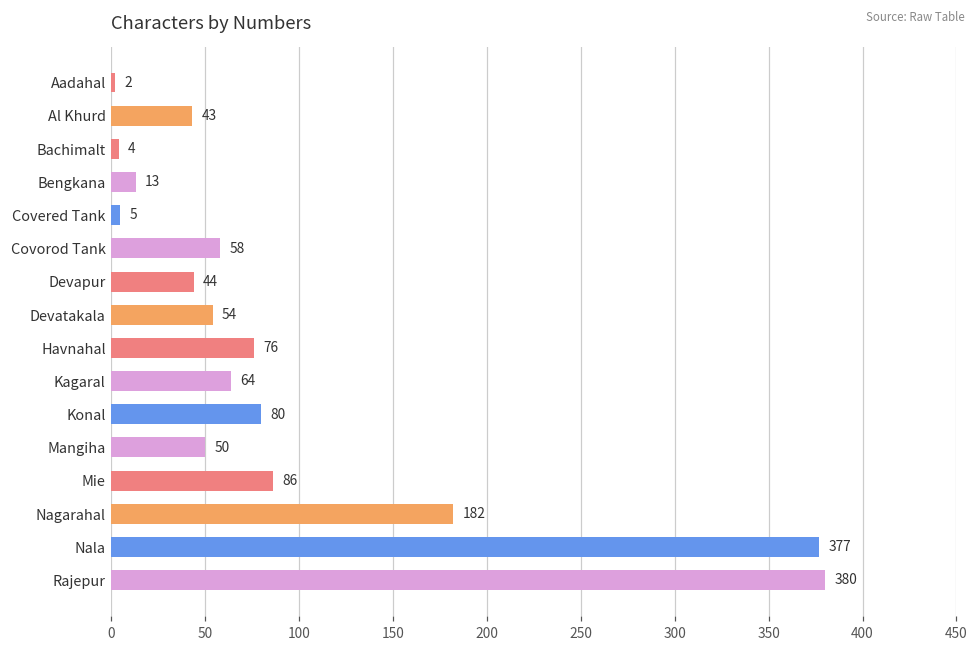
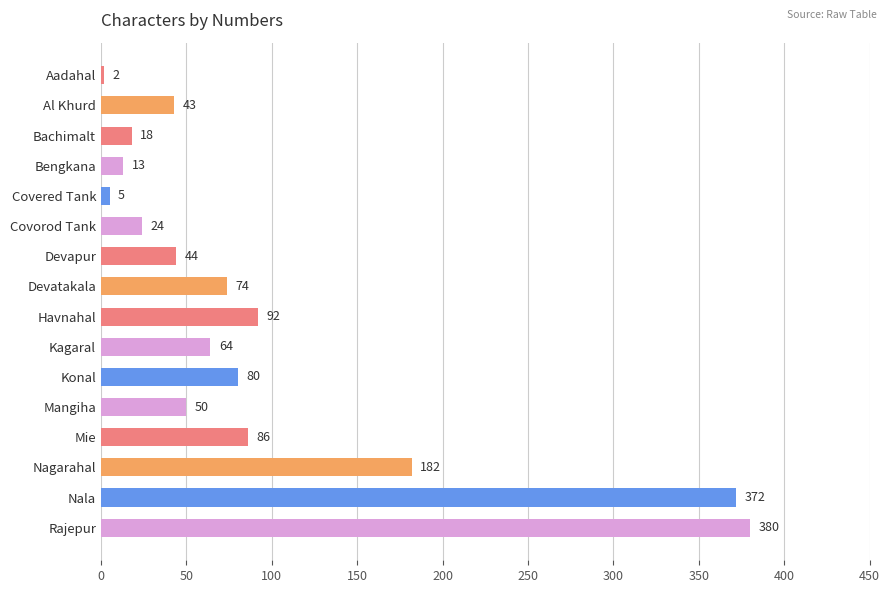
Bachimalt: 4 -> 18
Covorod Tank: 58 -> 24
Devatakala: 54 -> 74
Havnahal: 76 -> 92
Nala: 377 -> 372
